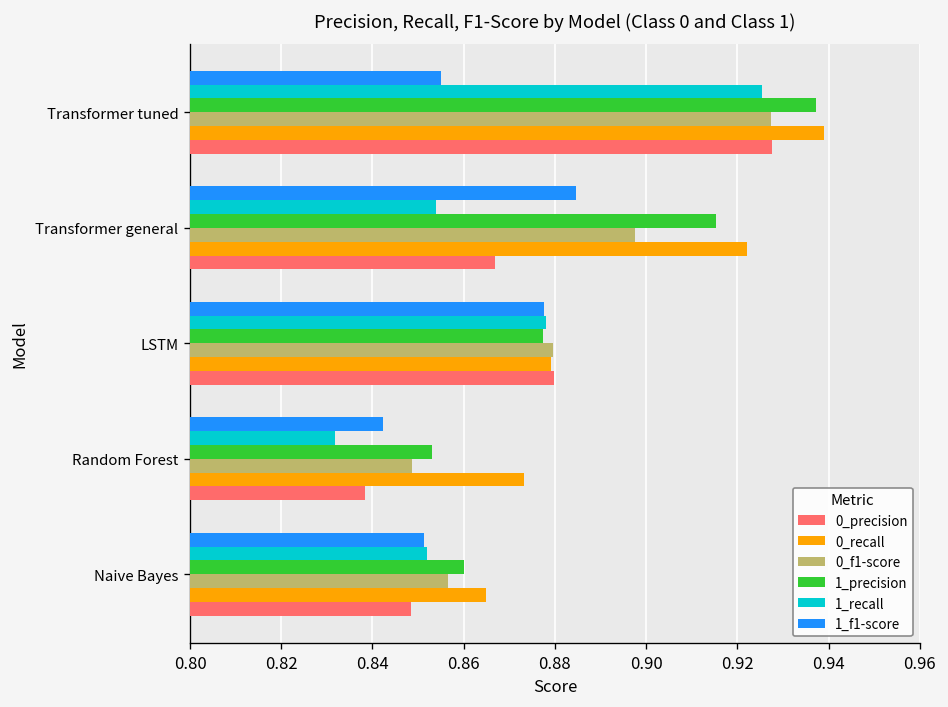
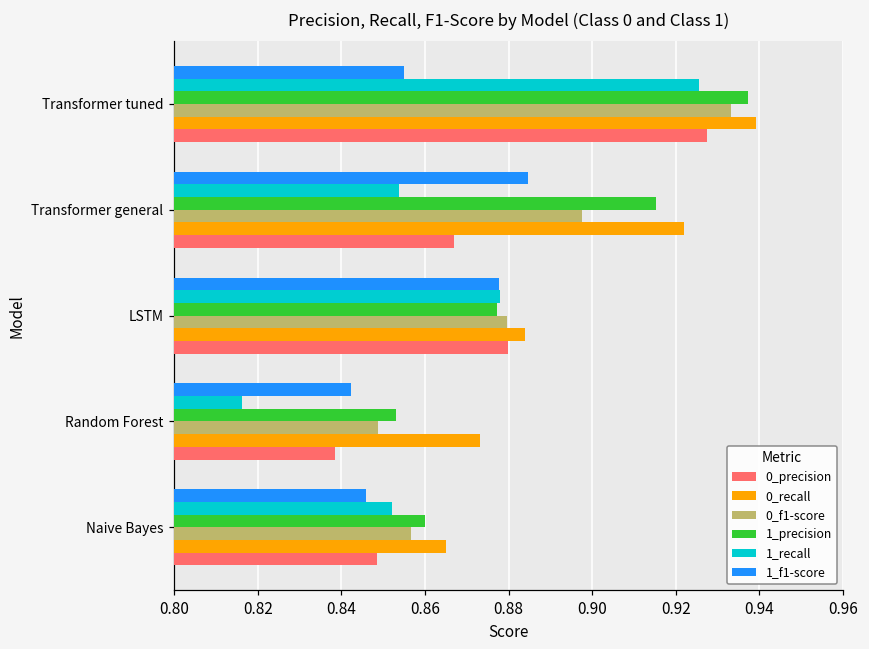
0_f1-score, Transformer tuned: 0.927 -> 0.933
0_recall, LSTM: 0.879 -> 0.884
1_recall, Random Forest: 0.832 -> 0.816
1_f1-score, Naive Bayes: 0.851 -> 0.846
